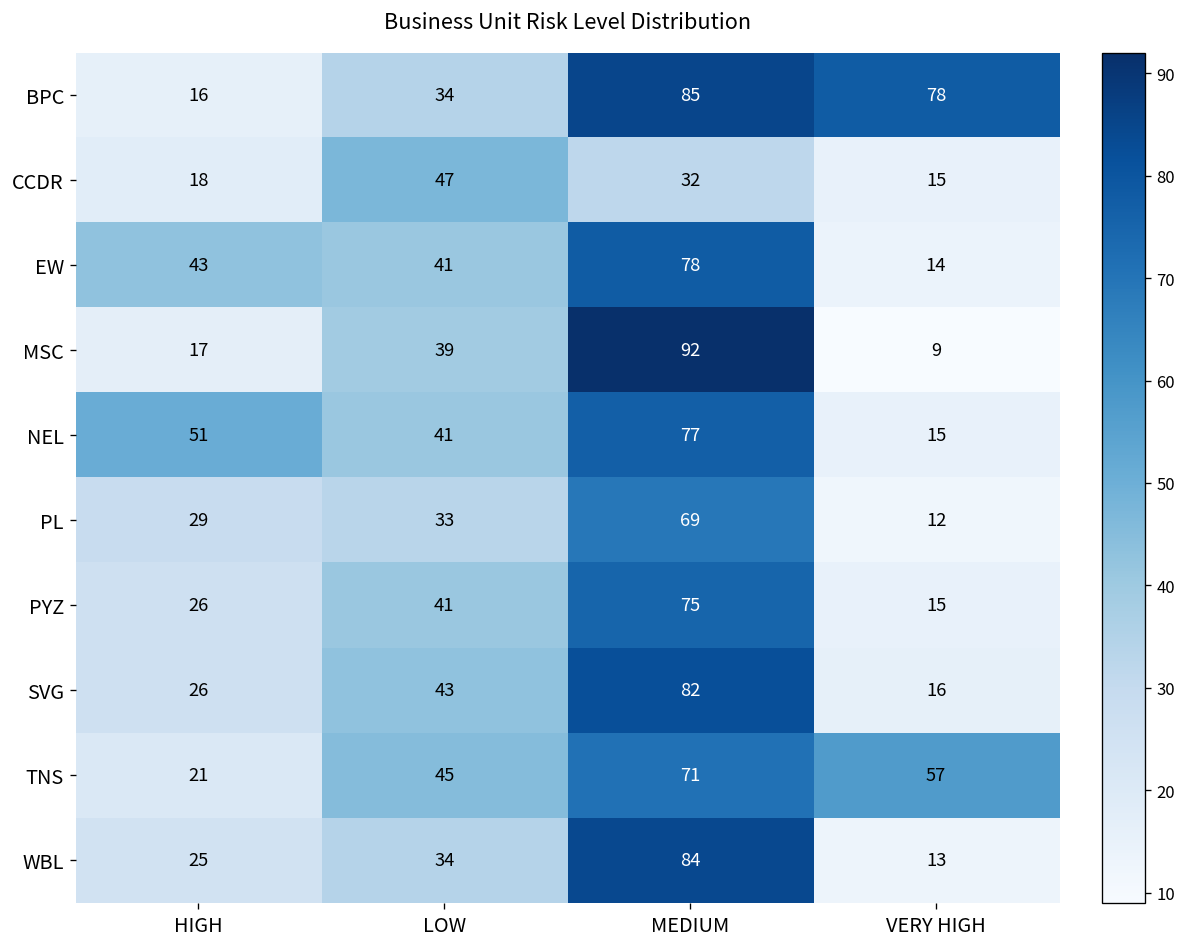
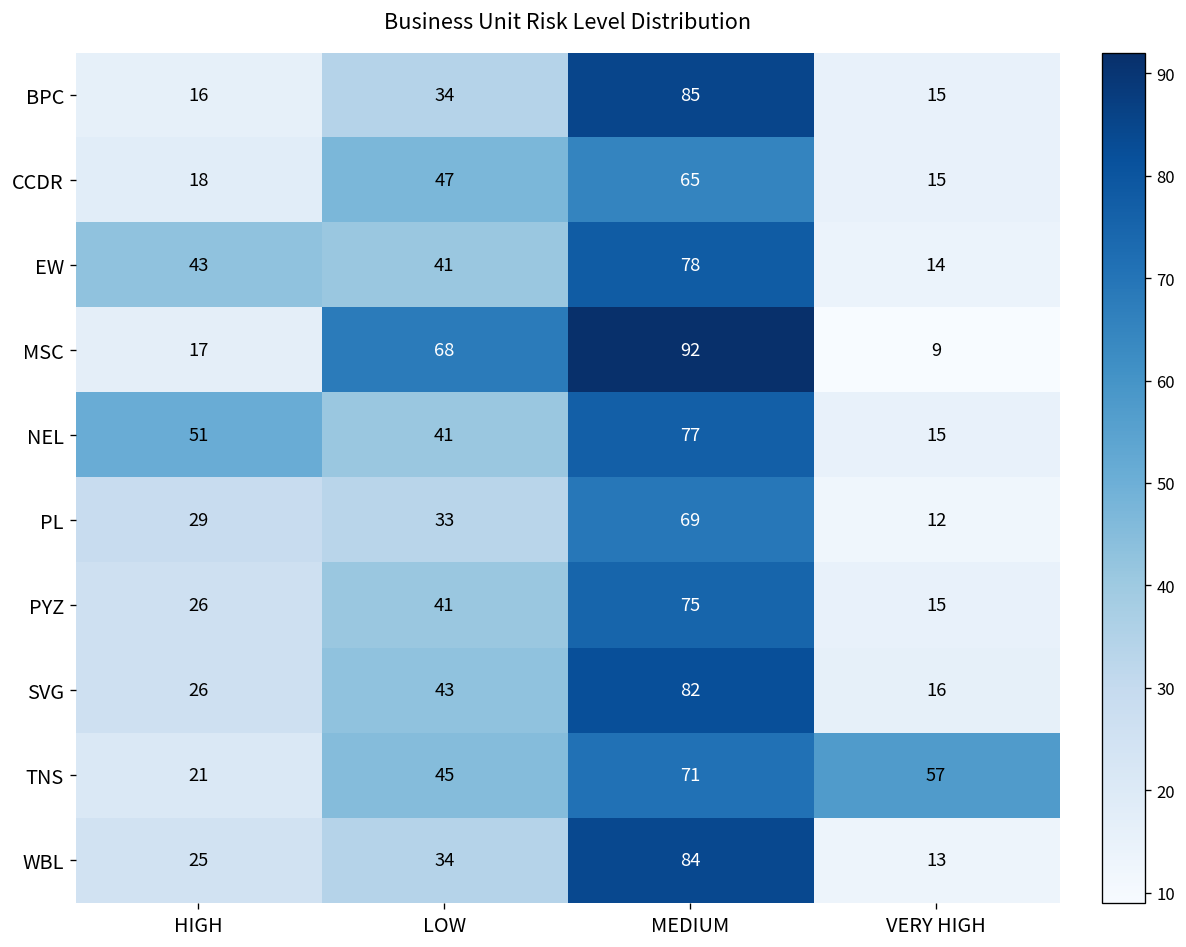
BPC, VERY HIGH: 78 -> 15
CCDR, MEDIUM: 32 -> 65
MSC, LOW: 39 -> 68
